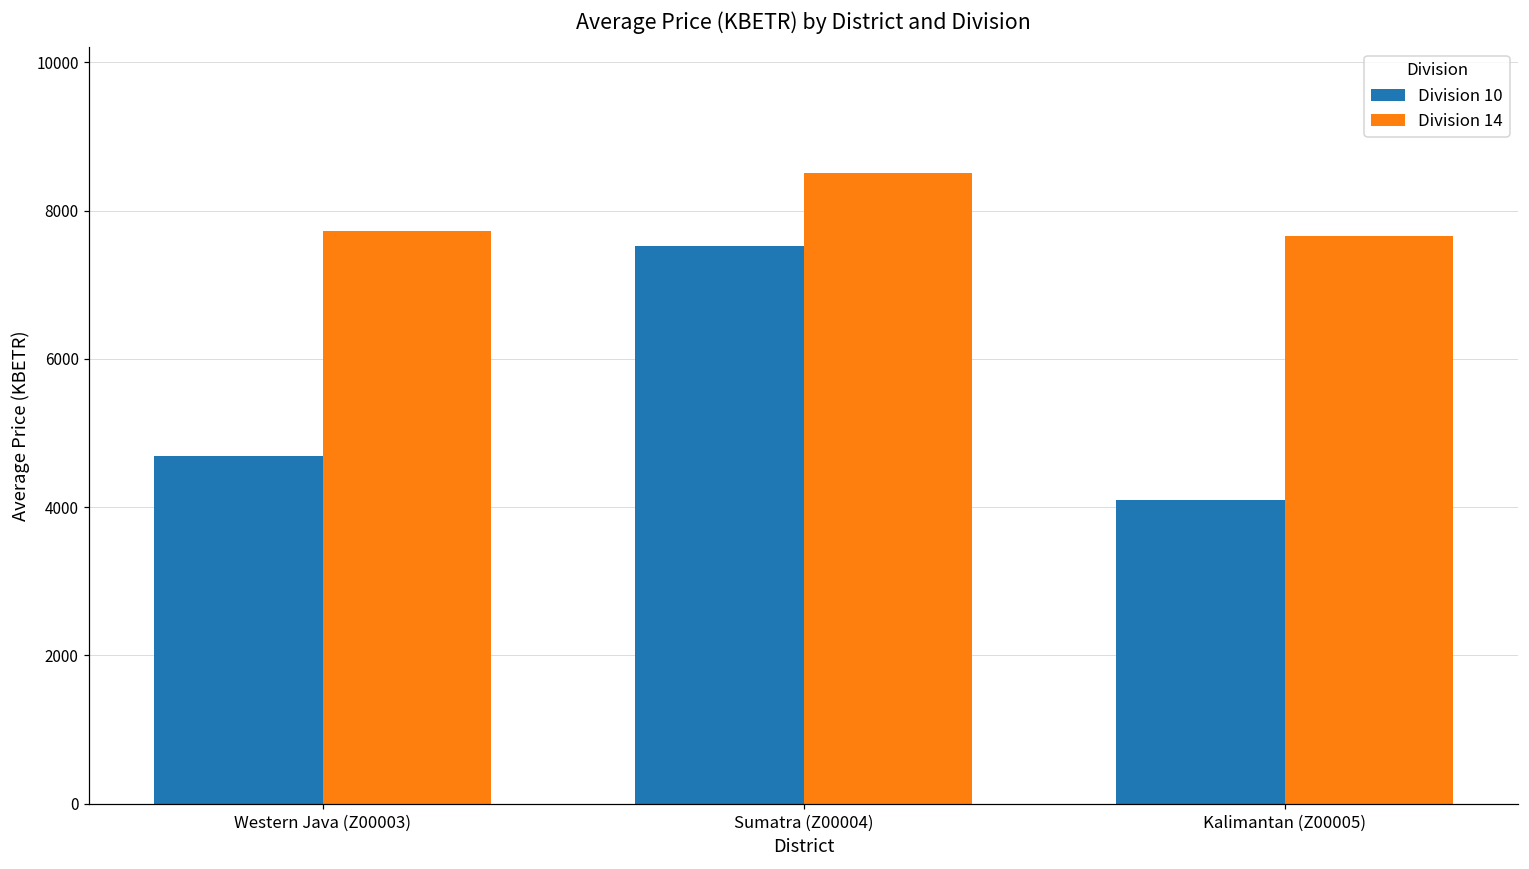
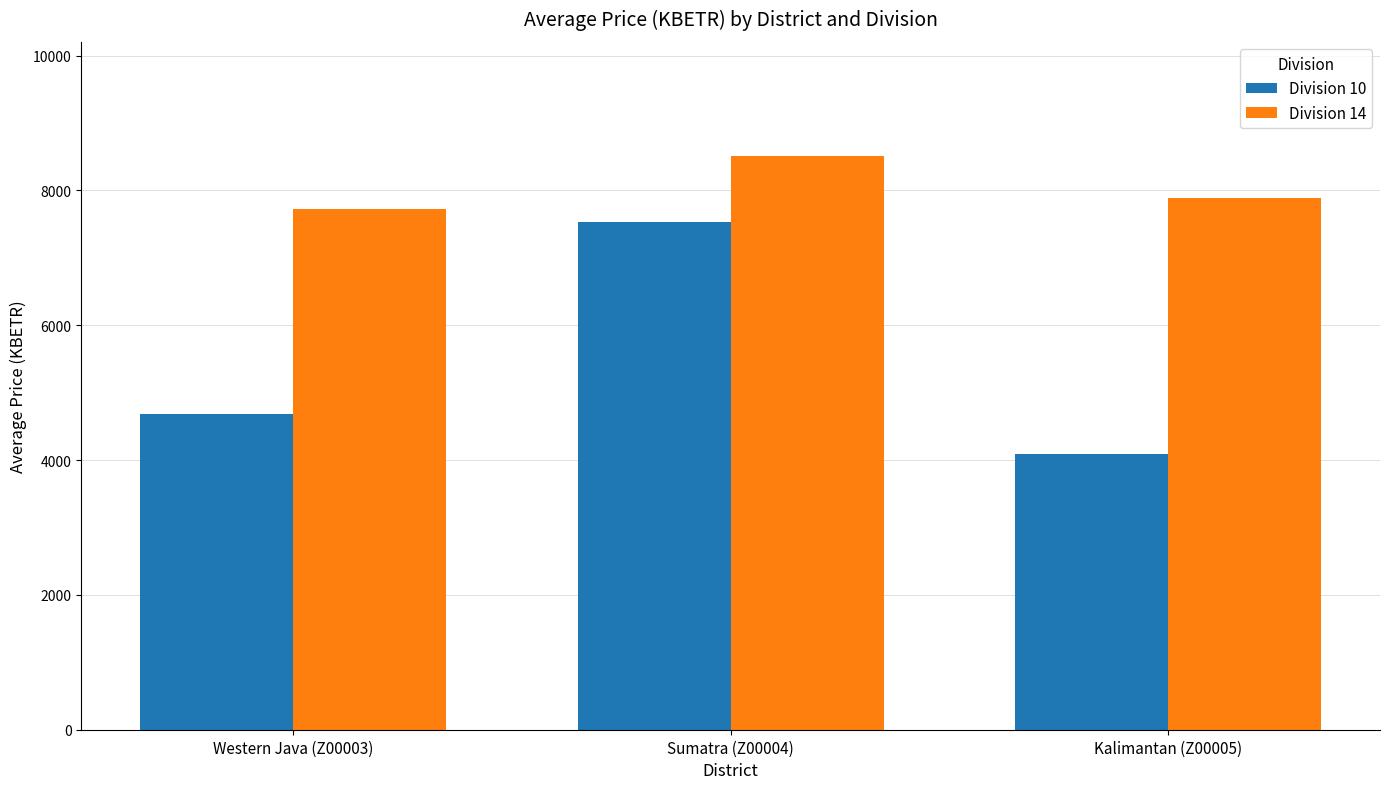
Division 14, Kalimantan (Z00005): 7700 -> 7900
